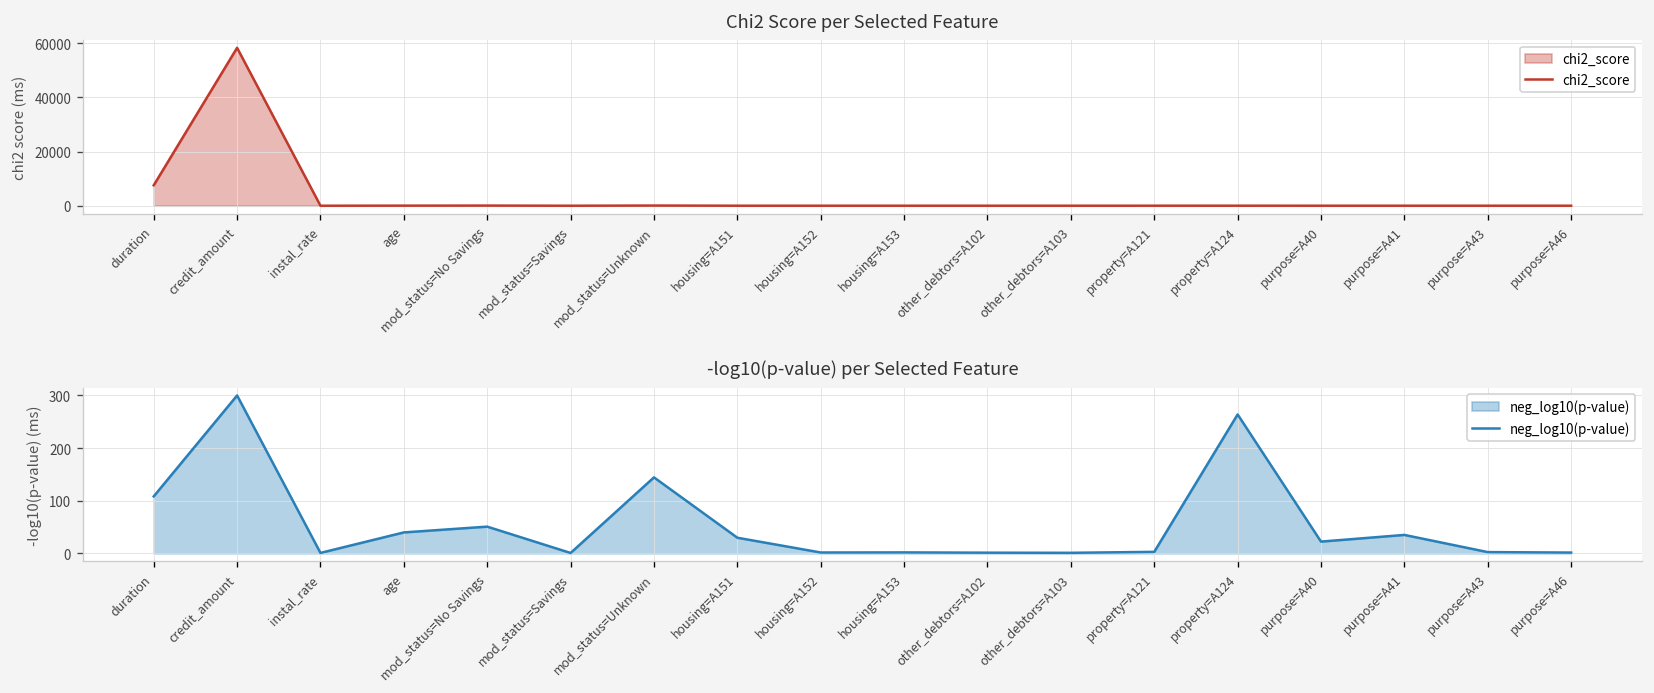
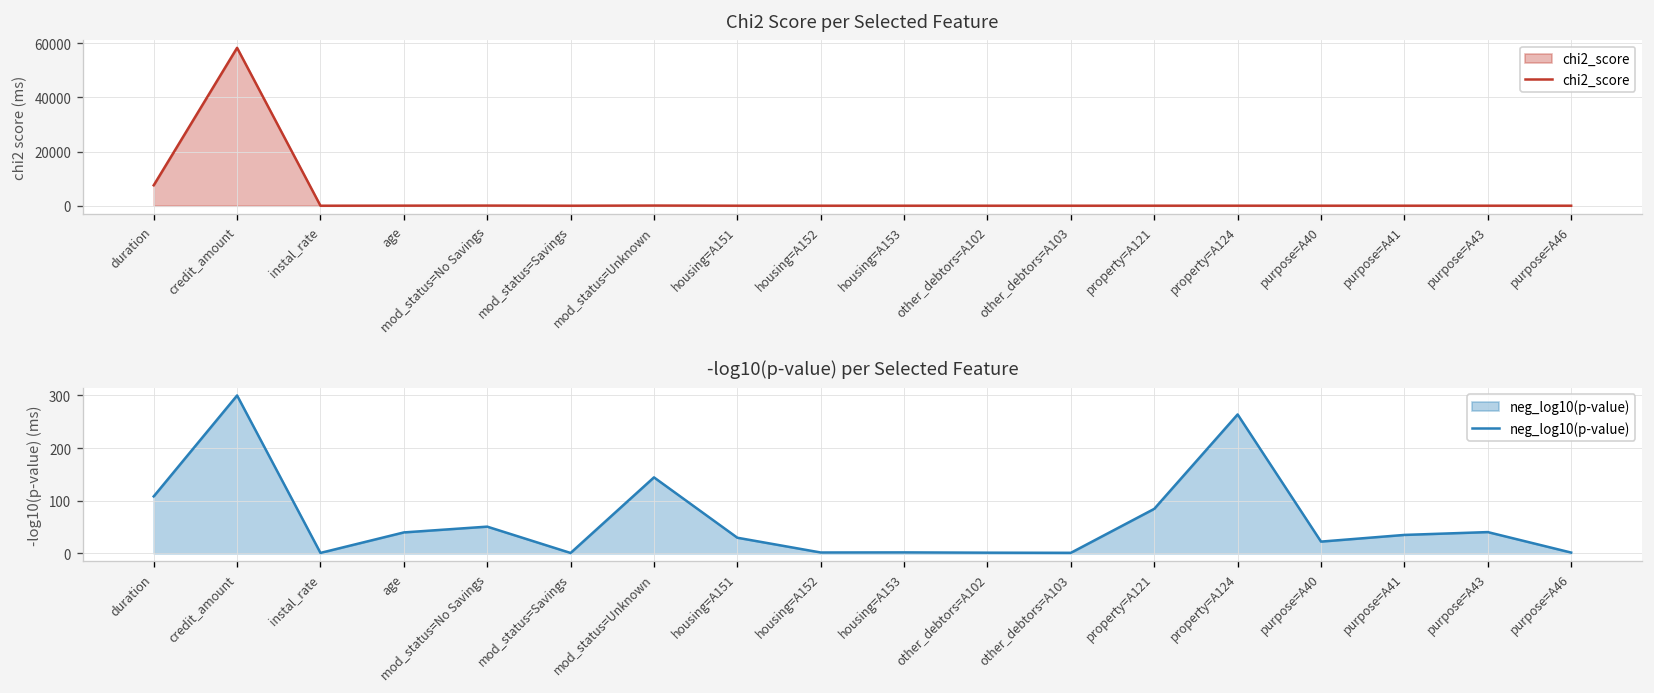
-log10(p-value) per Selected Feature, property=A121: 0 -> 80
-log10(p-value) per Selected Feature, purpose=A43: 0 -> 40
